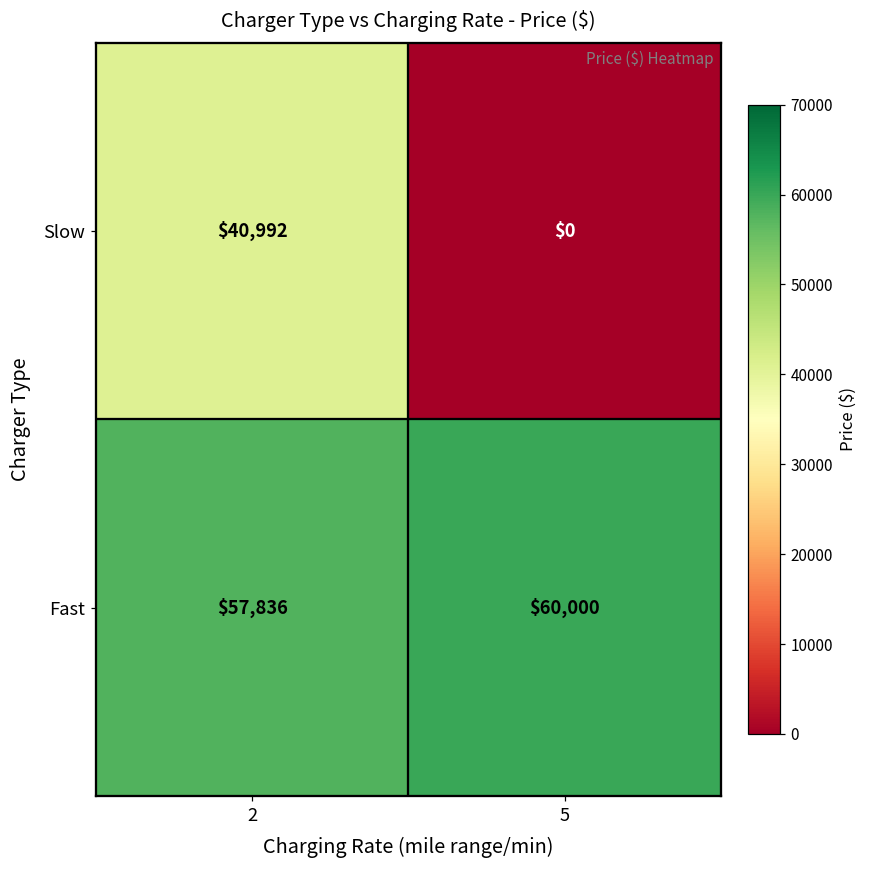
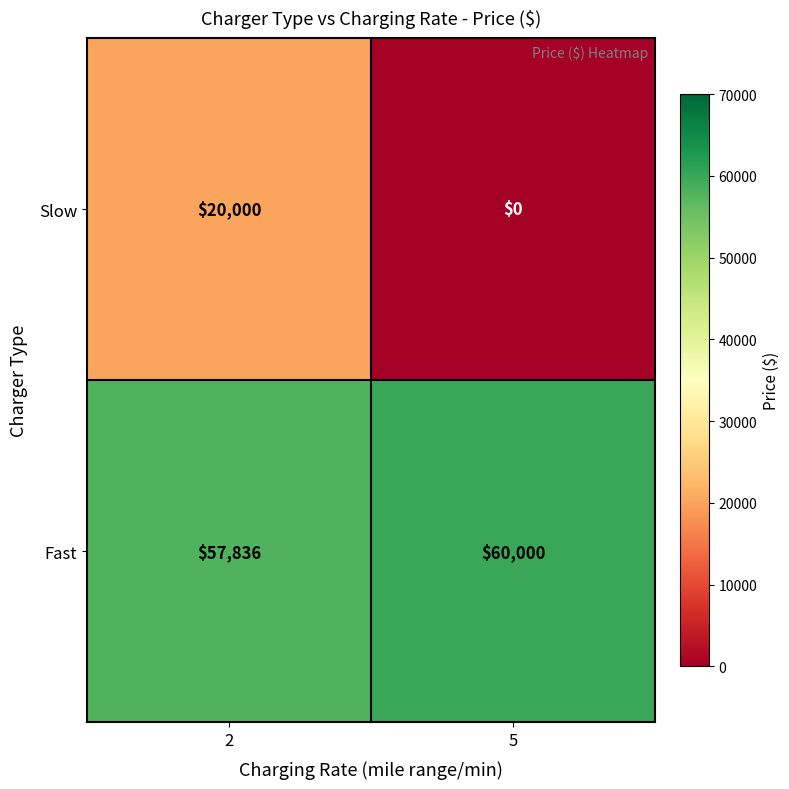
Slow, 2: $40,992 -> $20,000
